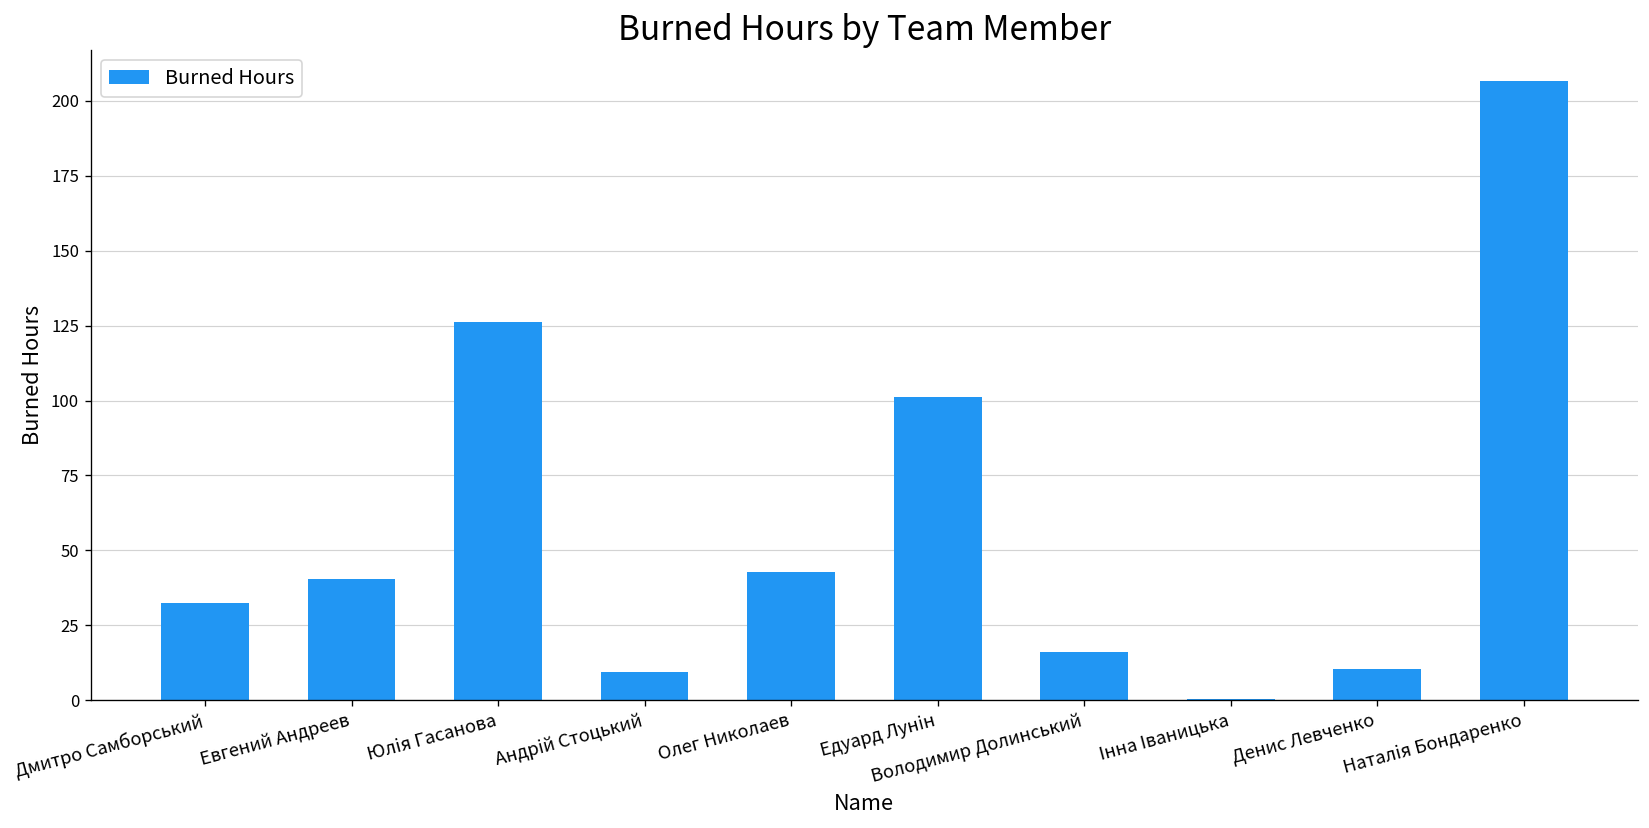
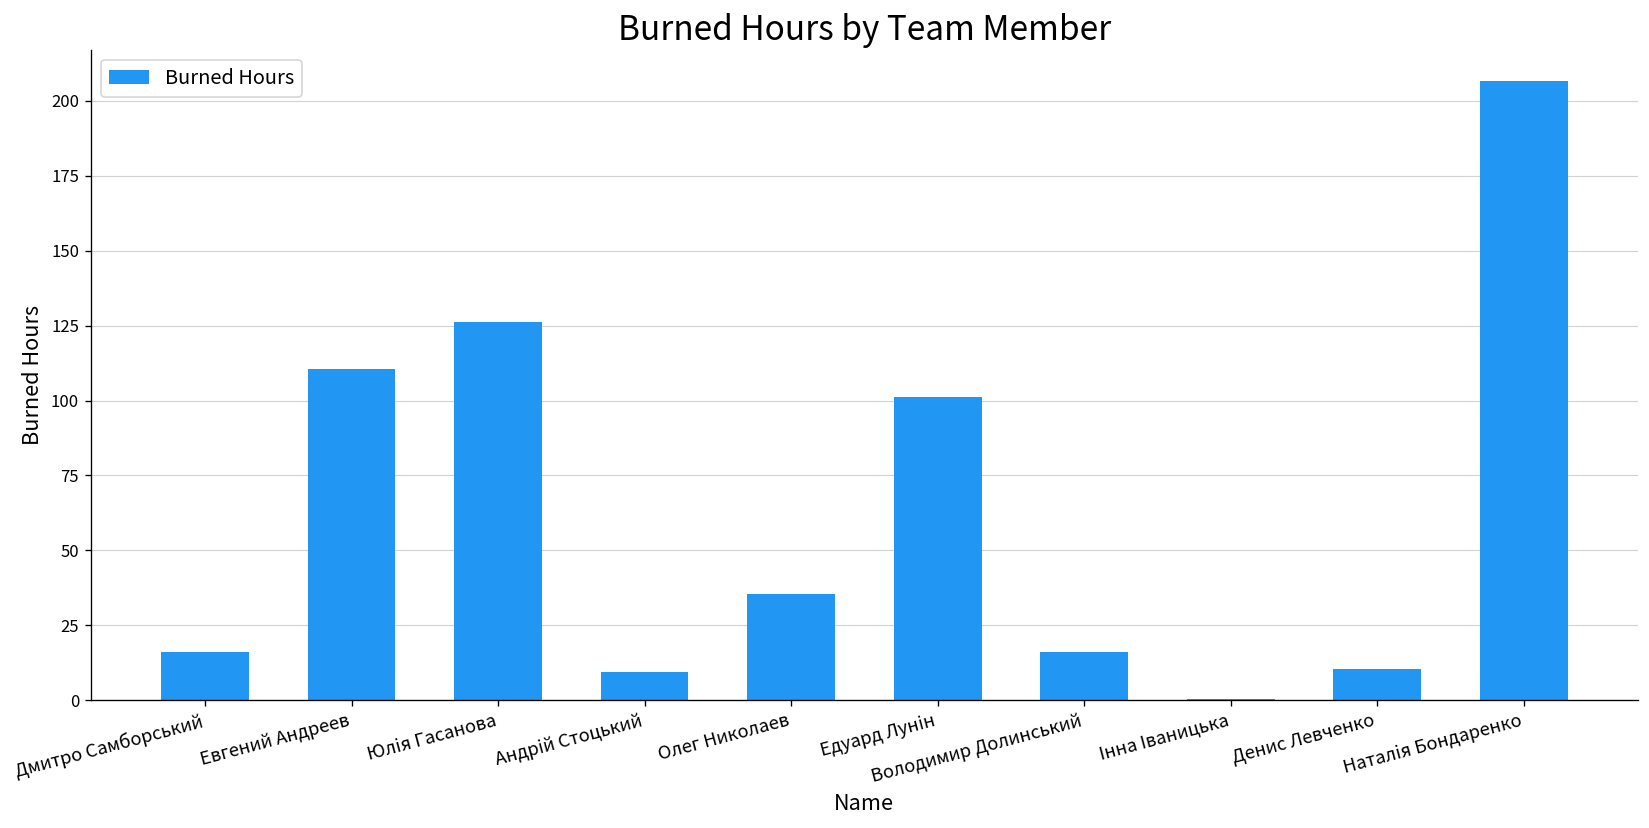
Дмитро Самборський: 33 -> 16
Евгений Андреев: 41 -> 111
Олег Николаев: 43 -> 36
